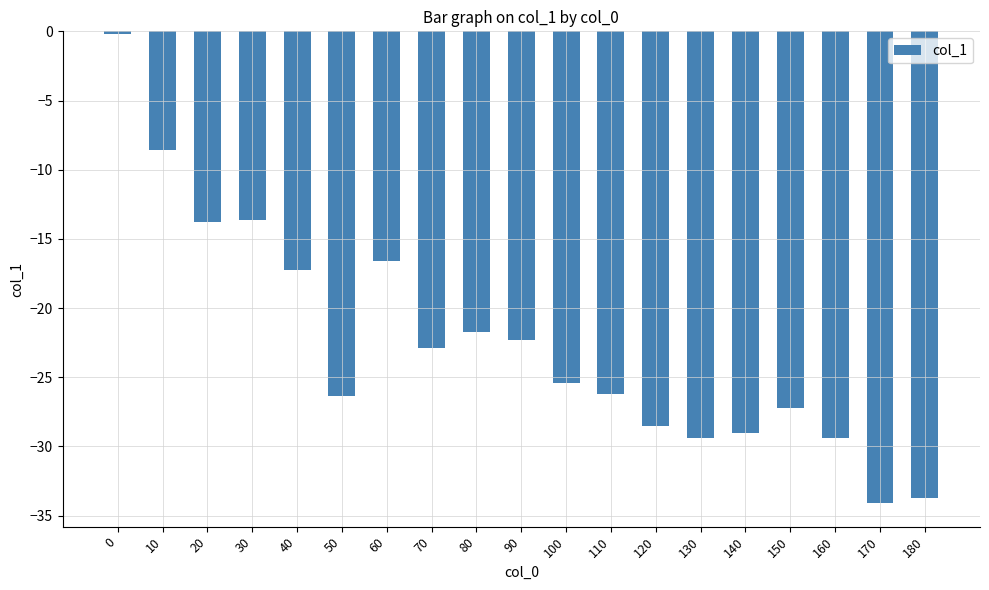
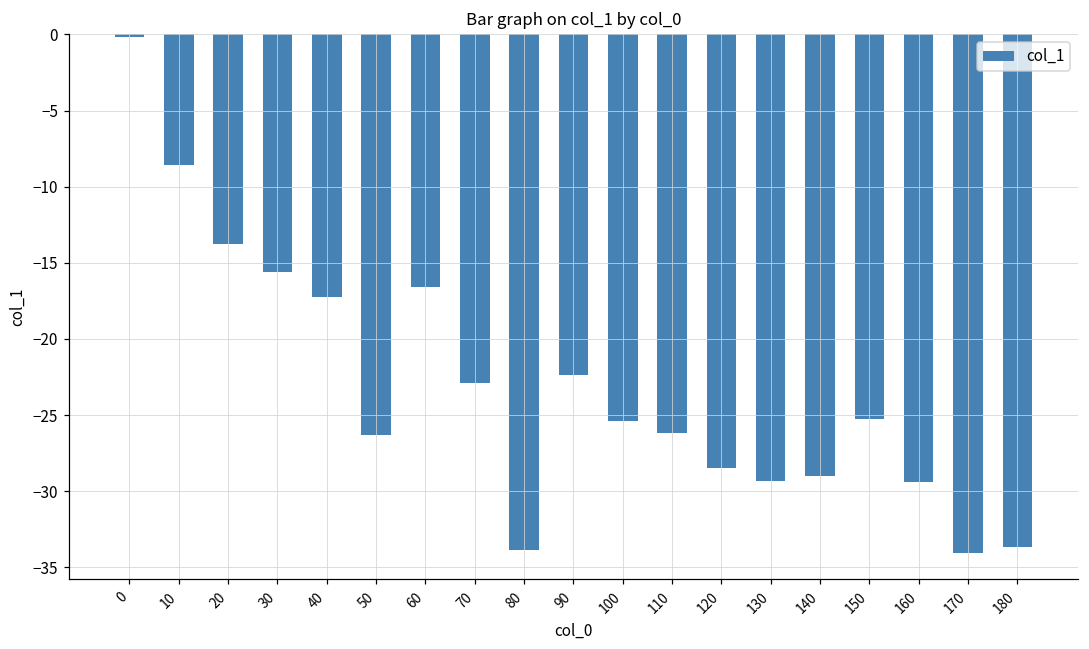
30: -13.7 -> -15.6
80: -21.7 -> -33.9
150: -27.2 -> -25.3
